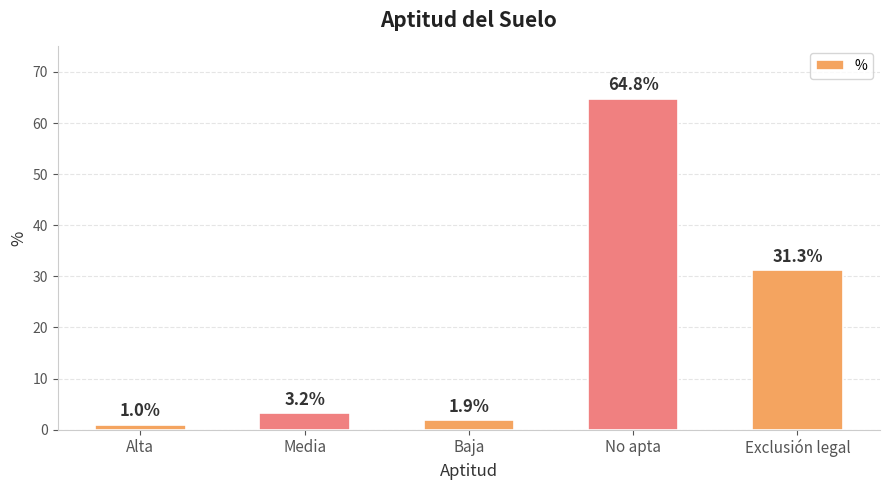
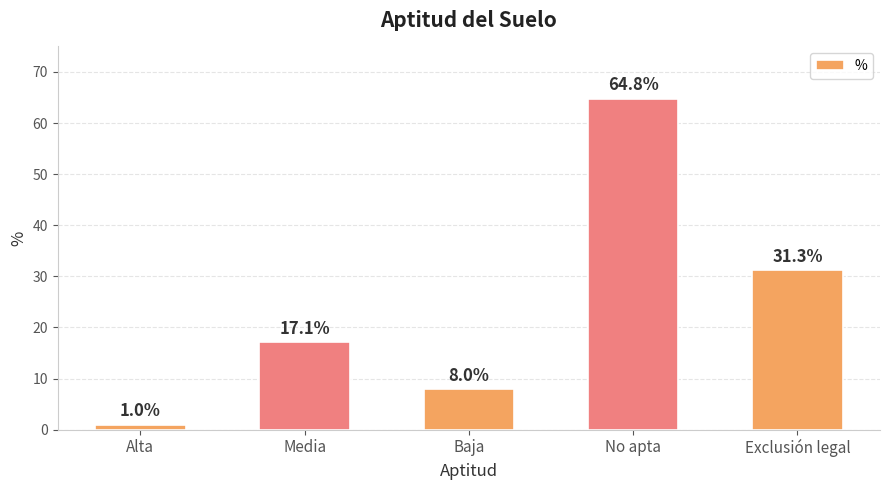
Media: 3.2% -> 17.1%
Baja: 1.9% -> 8.0%
